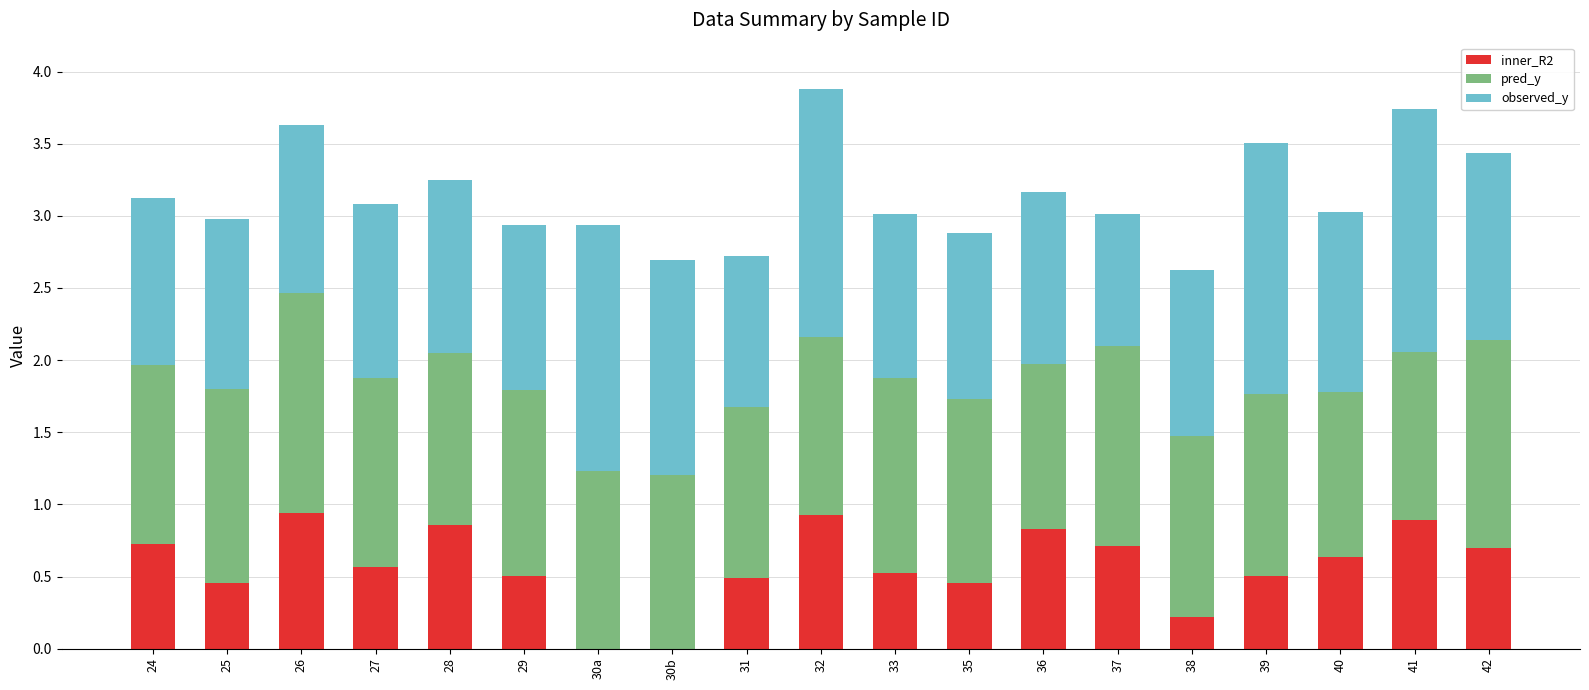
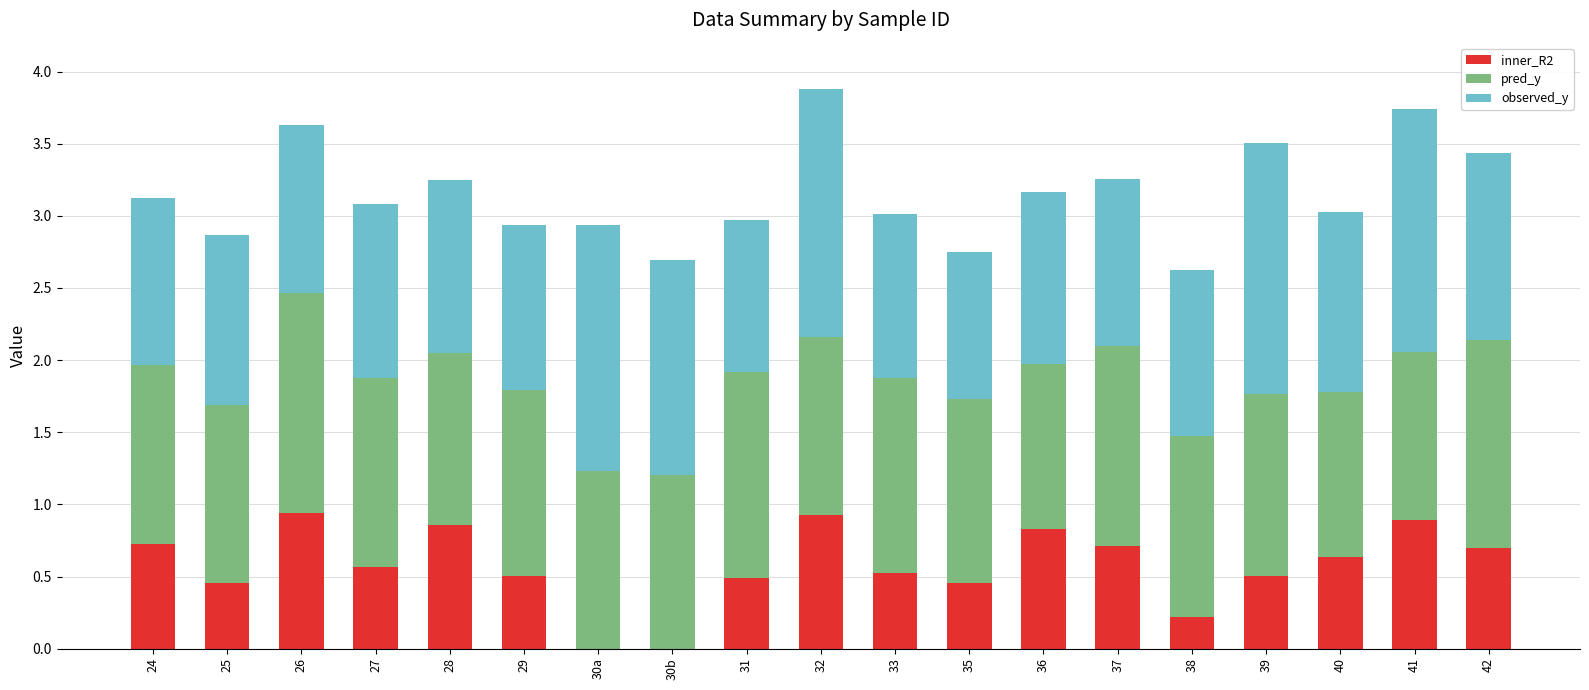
pred_y, 25: 1.34 -> 1.23
pred_y, 31: 1.18 -> 1.43
observed_y, 35: 1.15 -> 1.02
observed_y, 37: 0.92 -> 1.16
